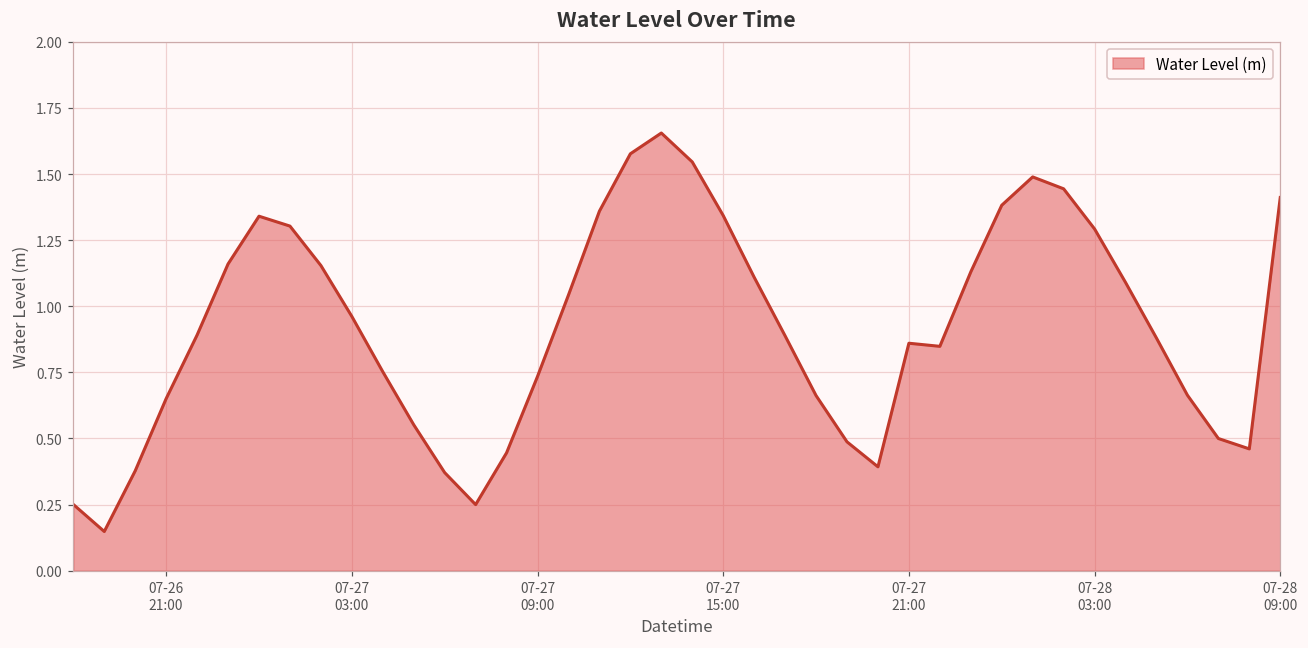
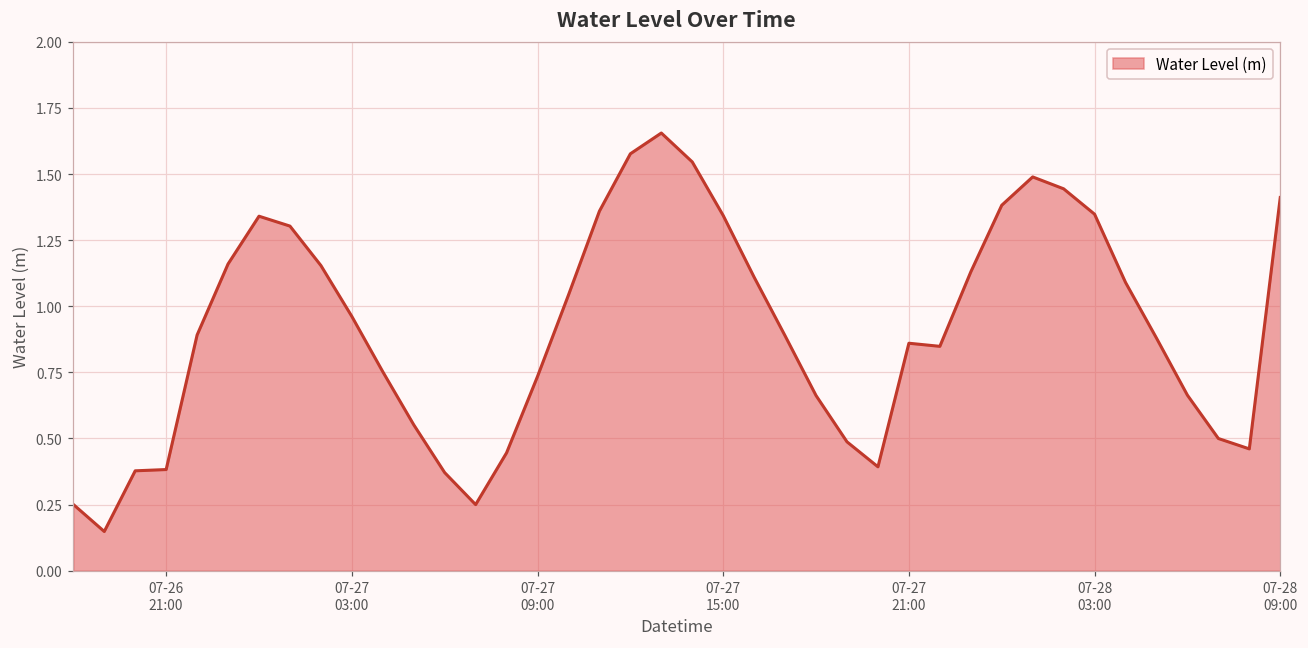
07-26 21:00: 0.65 -> 0.38
07-28 03:00: 1.29 -> 1.35
